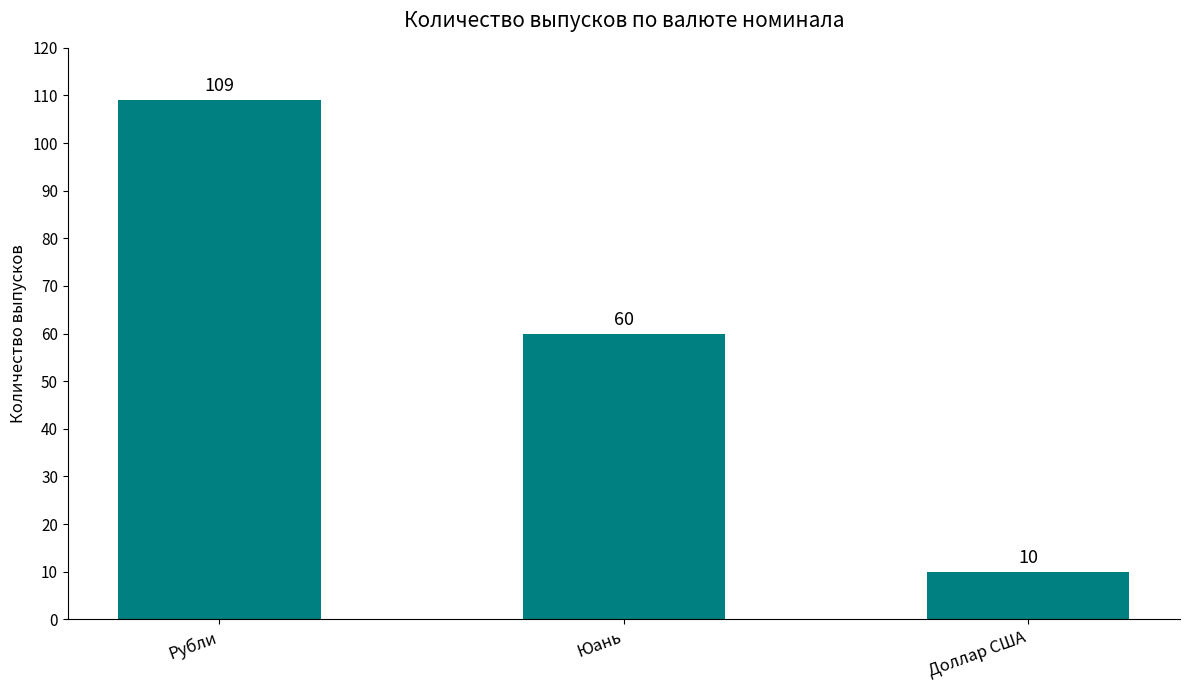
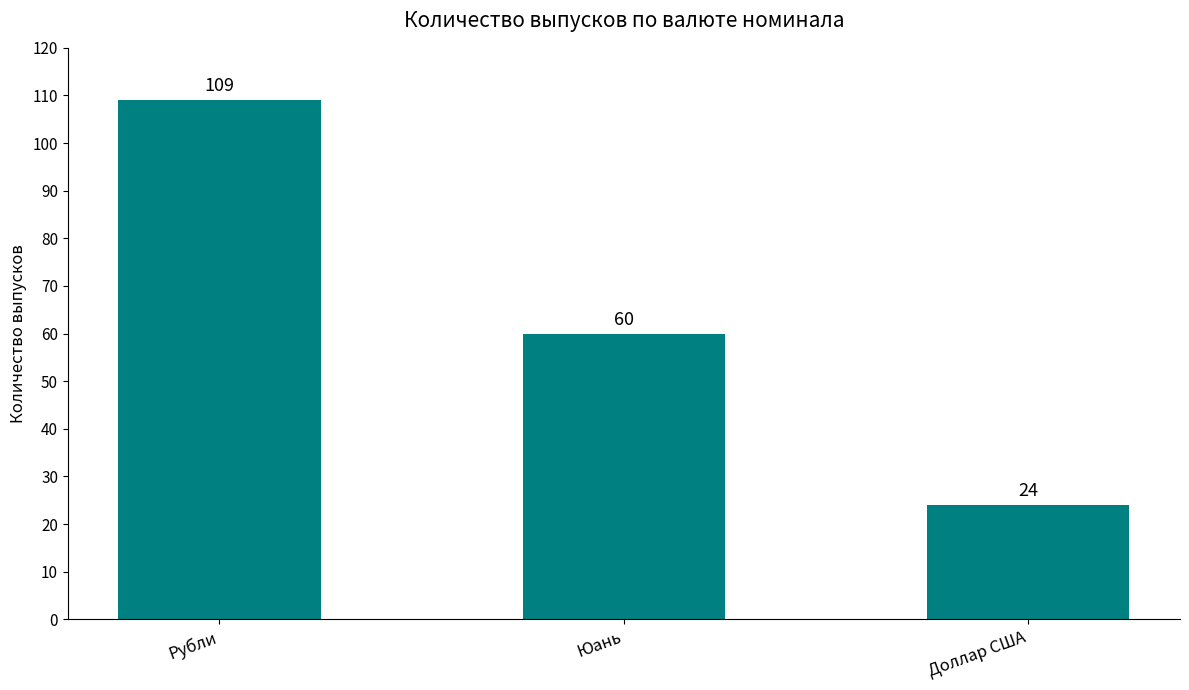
Доллар США: 10 -> 24
